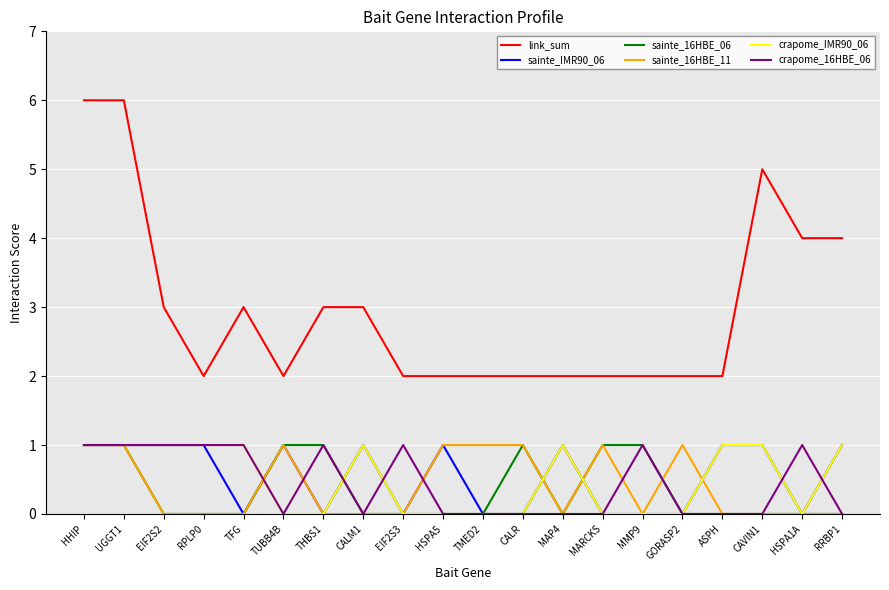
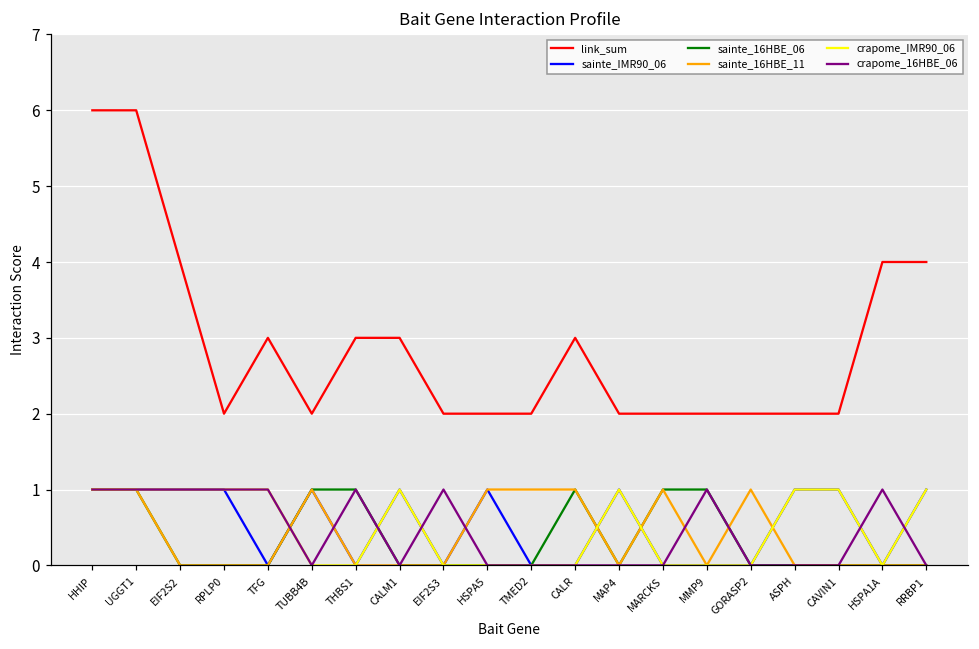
link_sum, EIF2S2: 3 -> 4
link_sum, CALR: 2 -> 3
link_sum, CAVIN1: 5 -> 2
